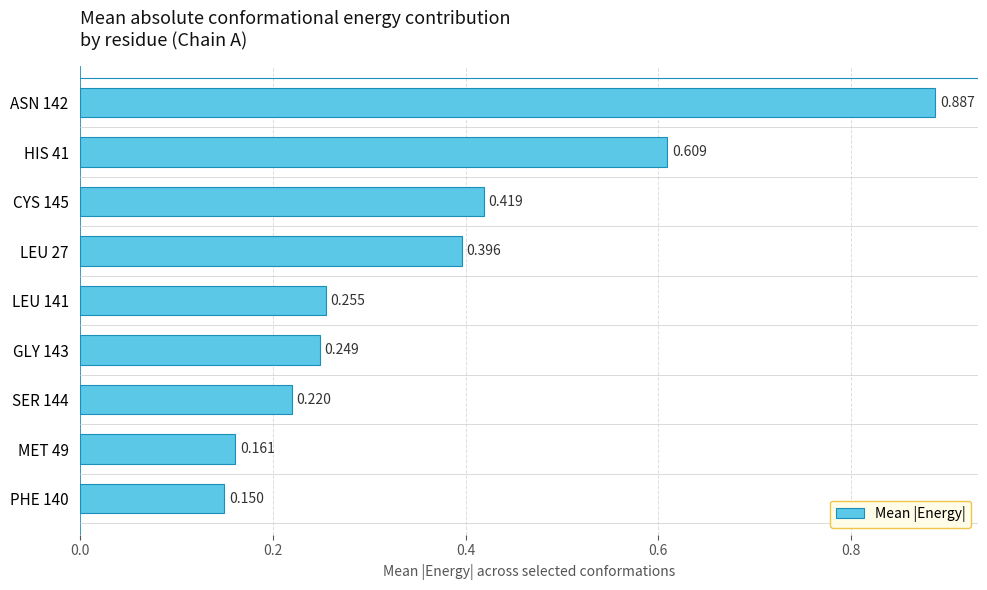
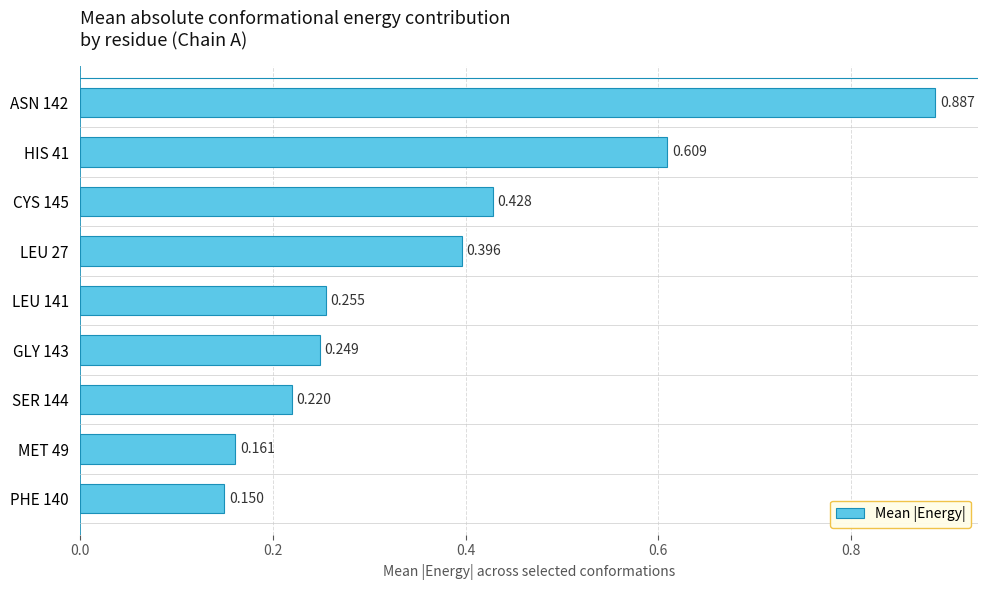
CYS 145: 0.419 -> 0.428
